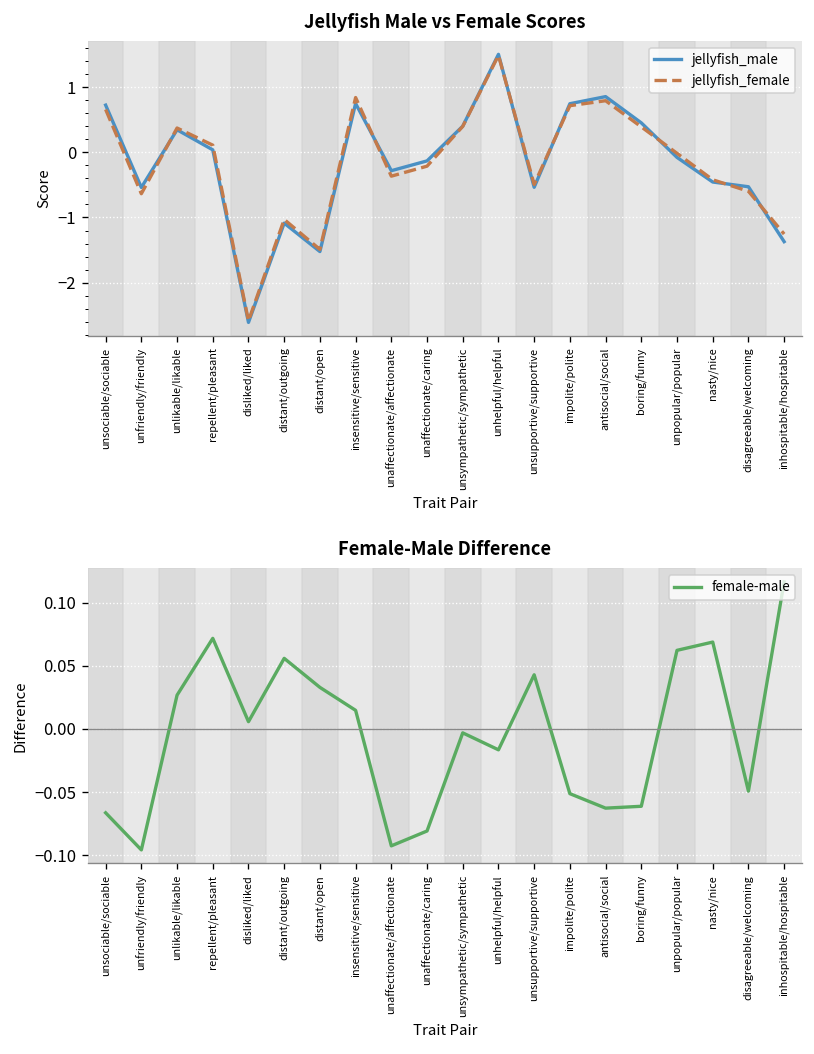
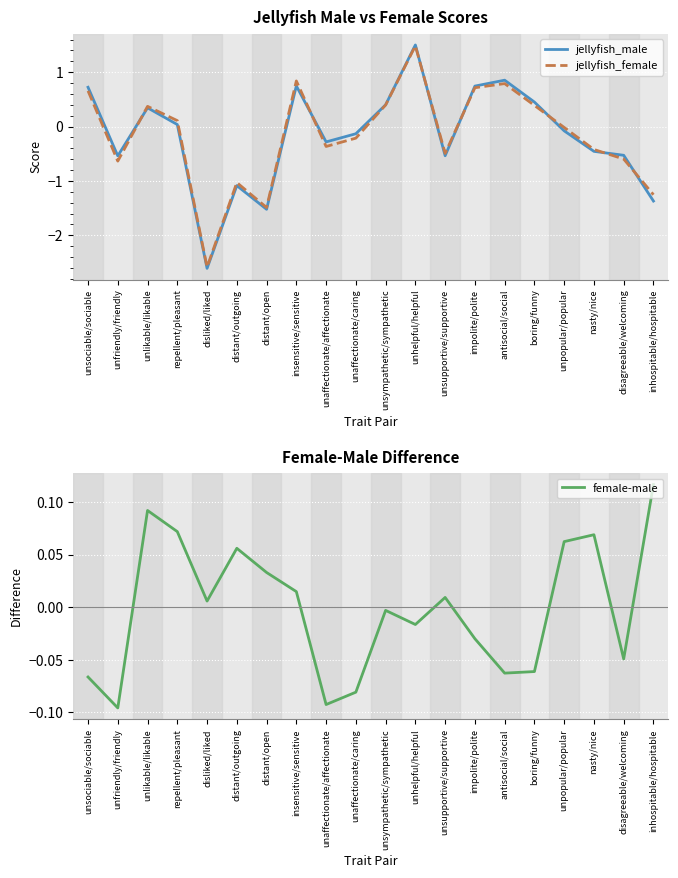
Female-Male Difference, unlikable/likable: 0.027 -> 0.092
Female-Male Difference, unsupportive/supportive: 0.043 -> 0.009
Female-Male Difference, impolite/polite: -0.051 -> -0.030
